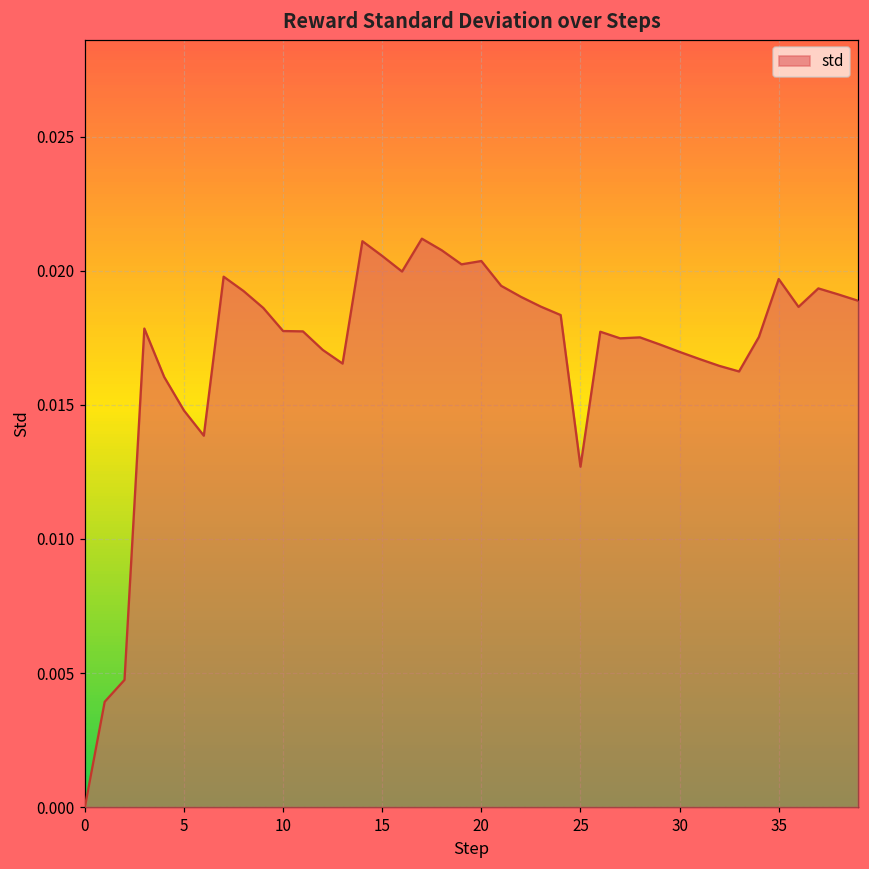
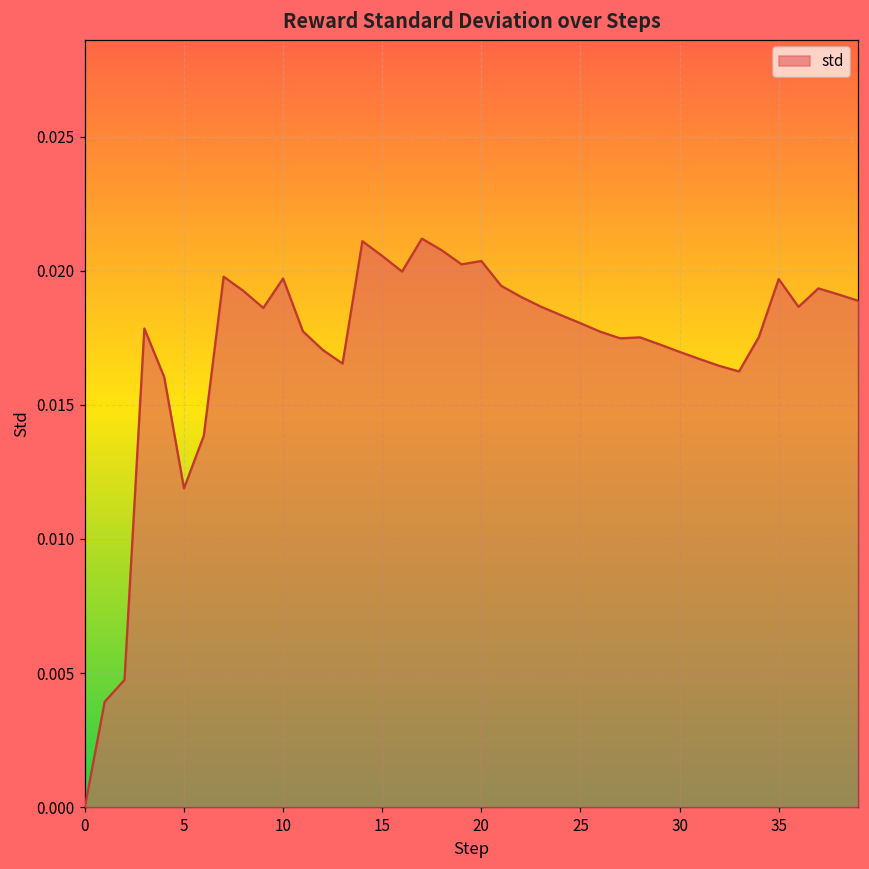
5: 0.0148 -> 0.0119
10: 0.0178 -> 0.0197
25: 0.0127 -> 0.0180
